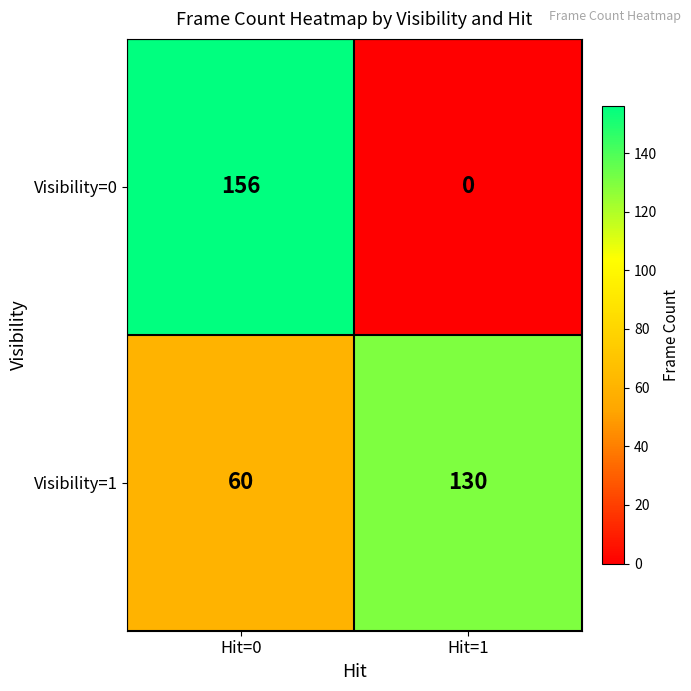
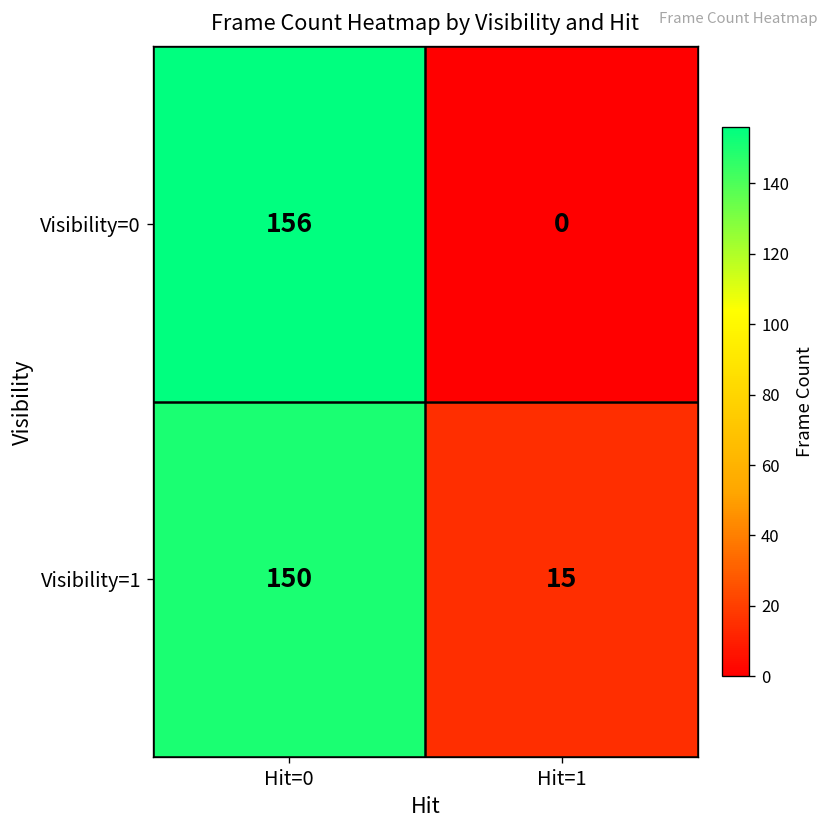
Visibility=1, Hit=0: 60 -> 150
Visibility=1, Hit=1: 130 -> 15
